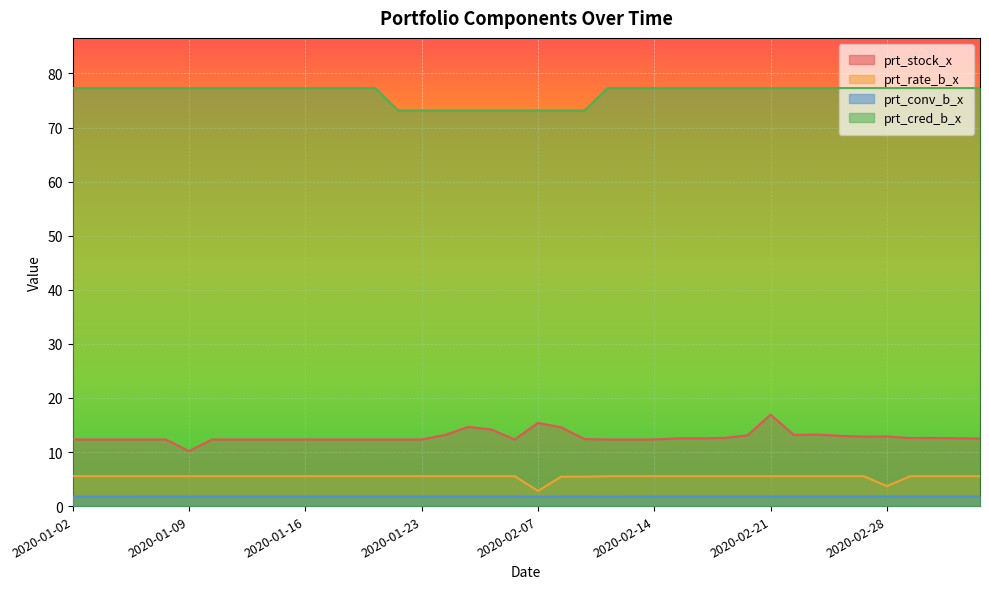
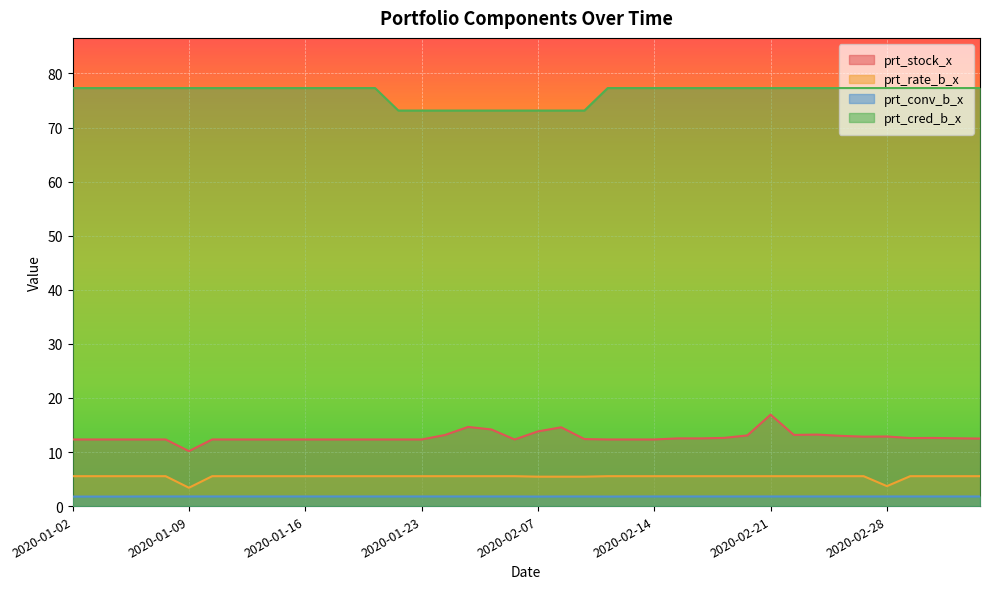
prt_rate_b_x, 2020-01-09: 6 -> 3
prt_stock_x, 2020-02-07: 15 -> 14
prt_rate_b_x, 2020-02-07: 3 -> 5
